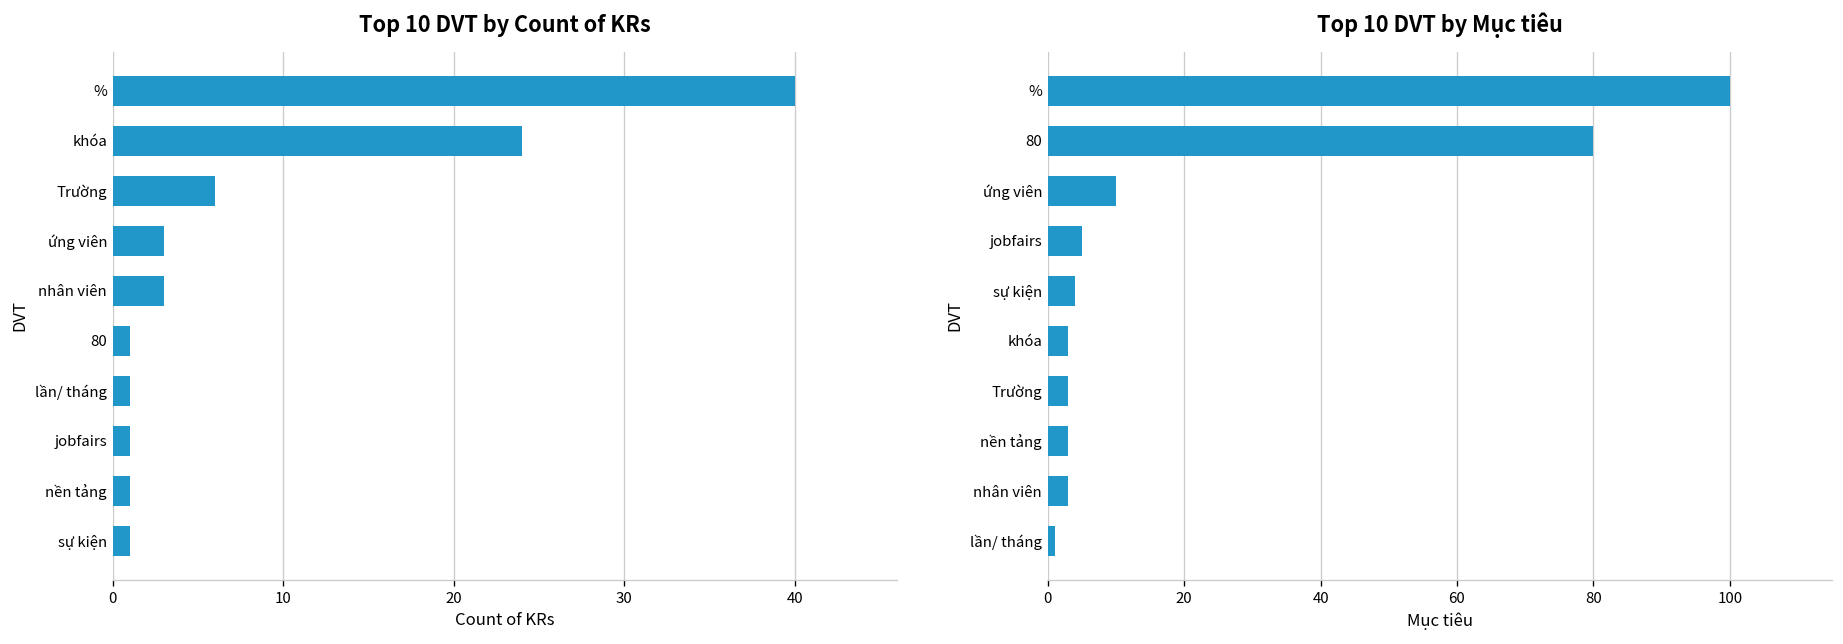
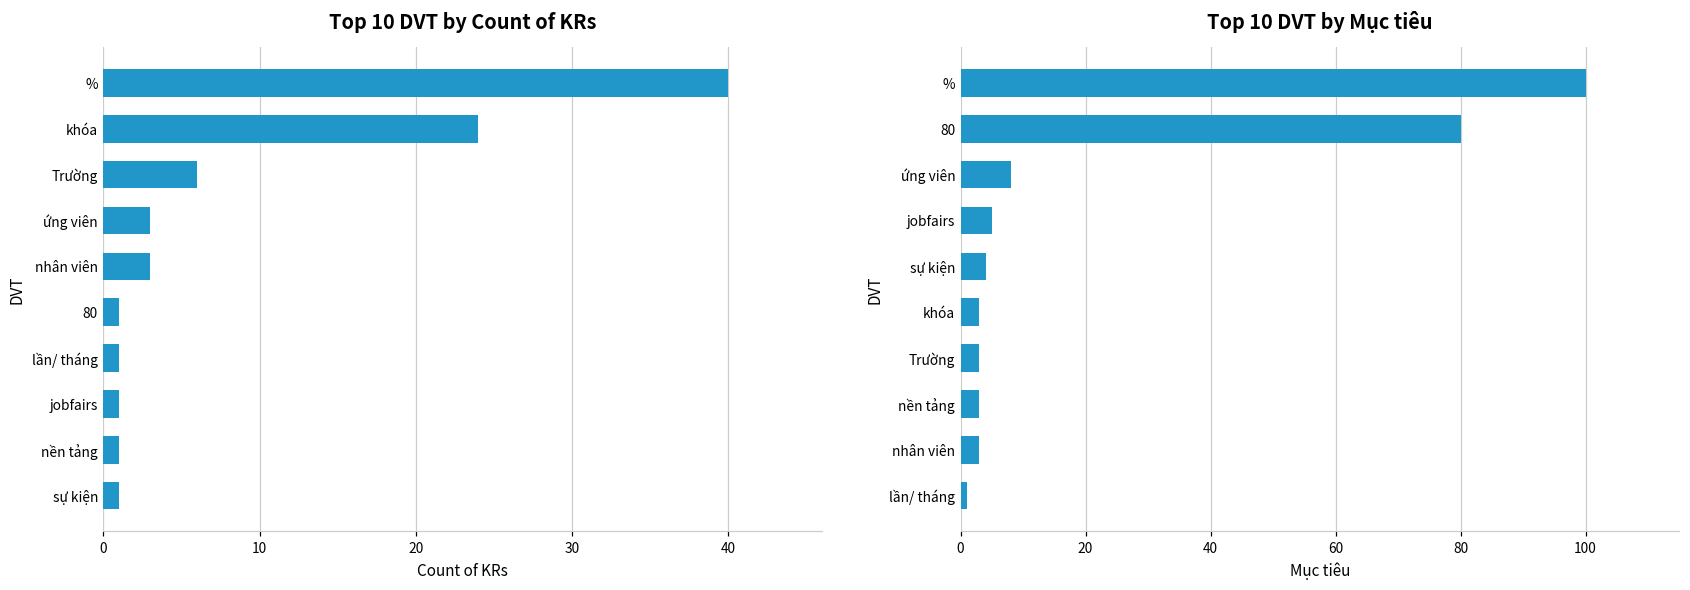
Top 10 DVT by Mục tiêu, ứng viên: 10 -> 8
